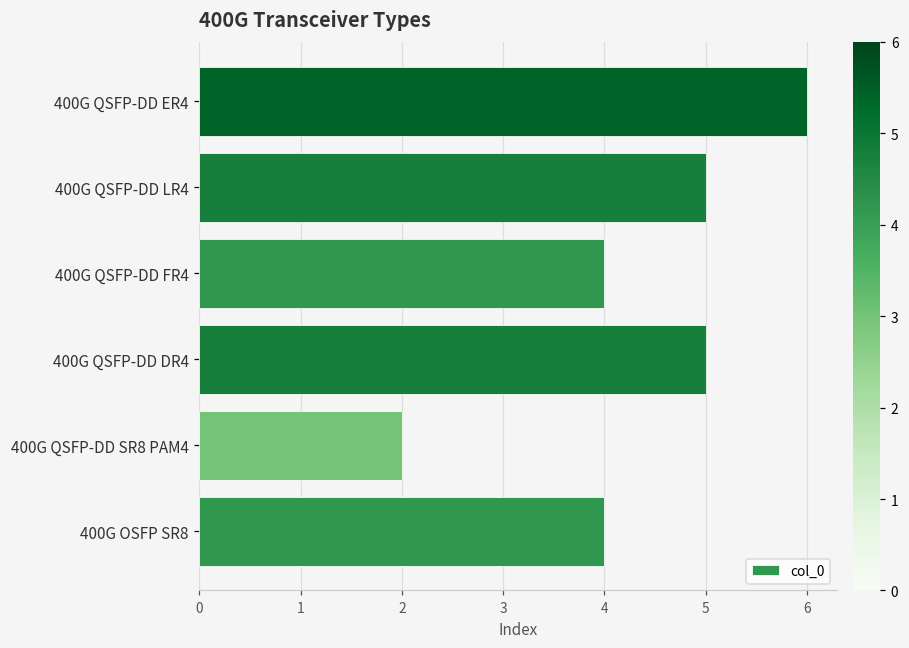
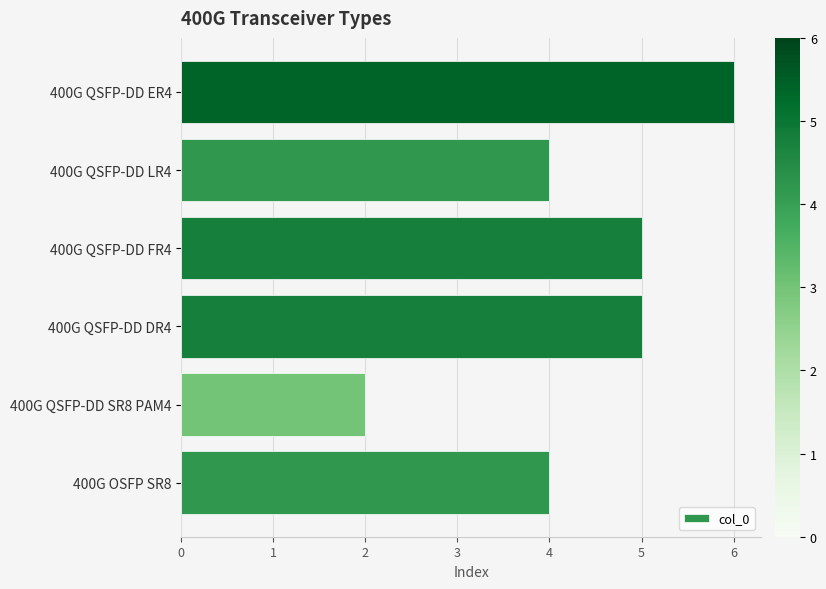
400G QSFP-DD LR4: 5 -> 4
400G QSFP-DD FR4: 4 -> 5
